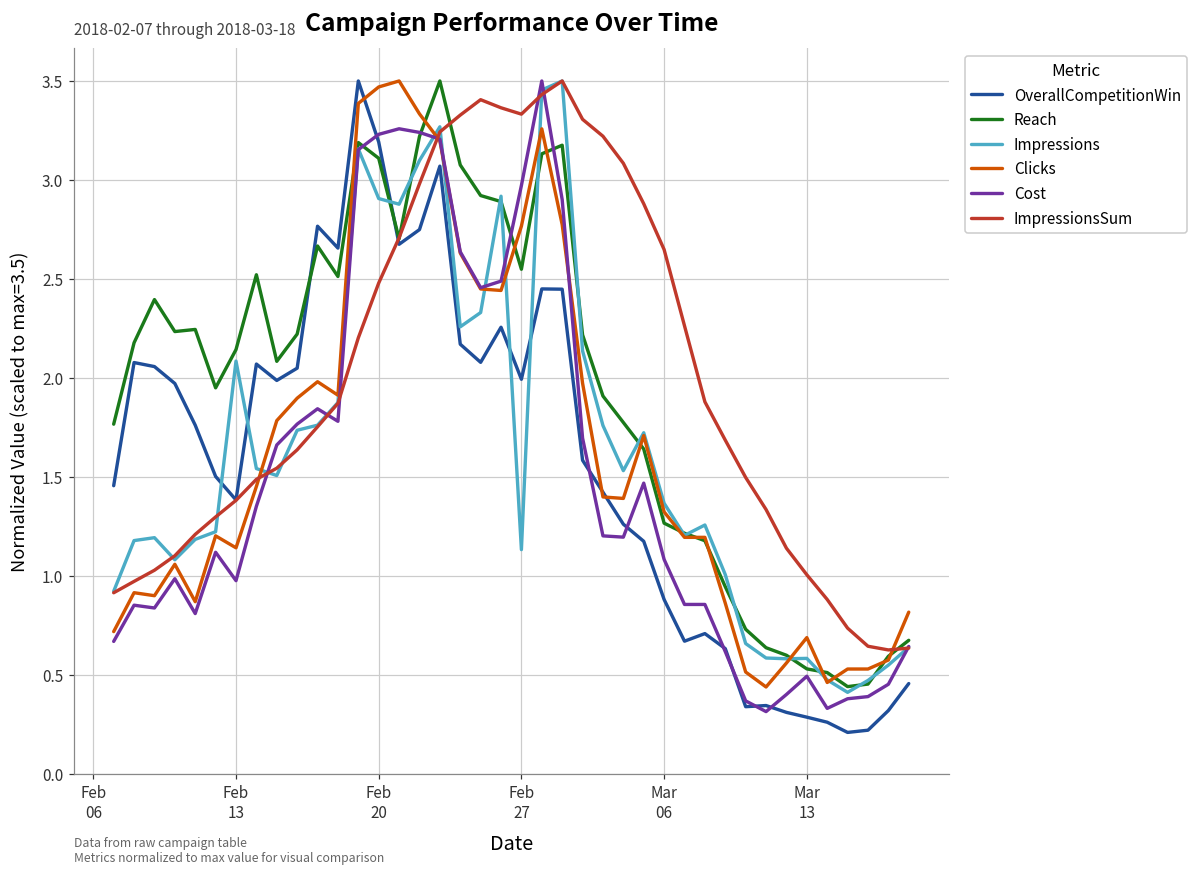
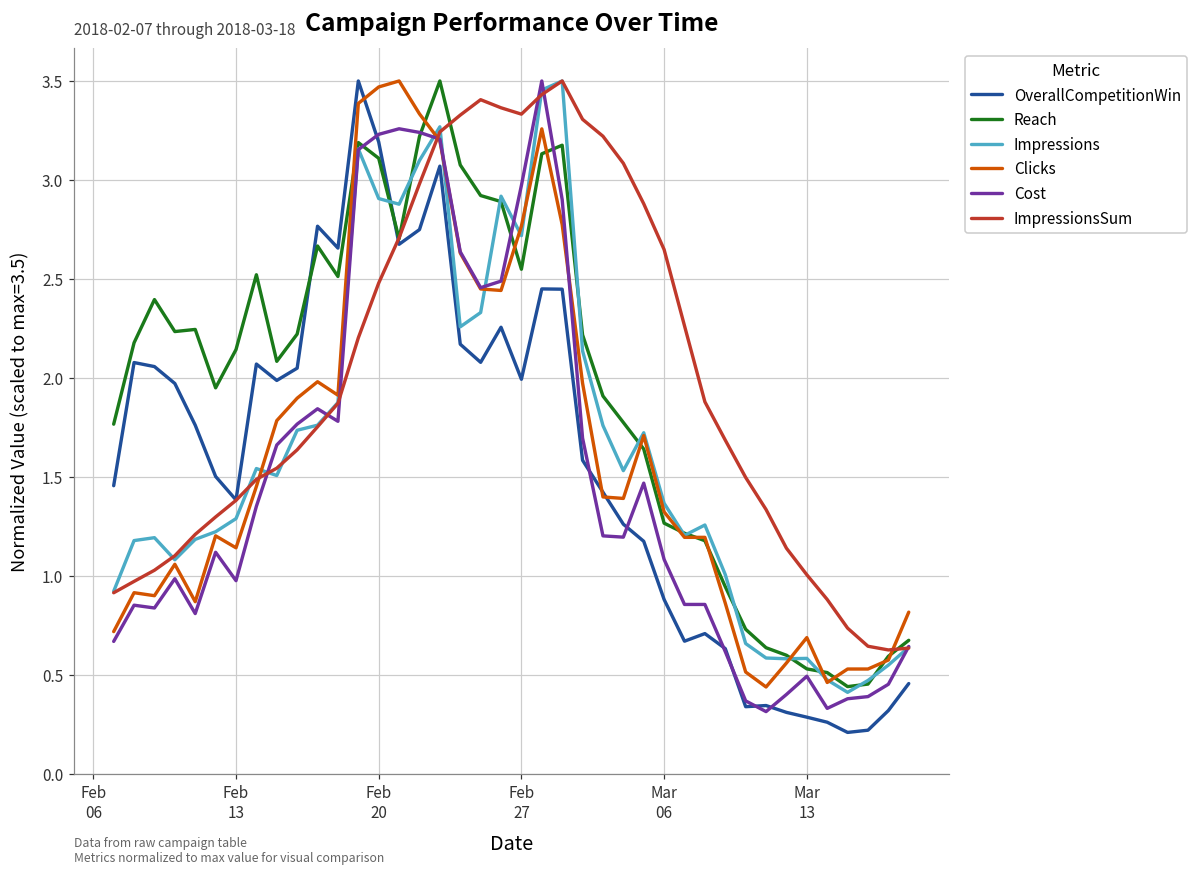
Impressions, Feb 13: 2.08 -> 1.29
Impressions, Feb 27: 1.13 -> 2.72
